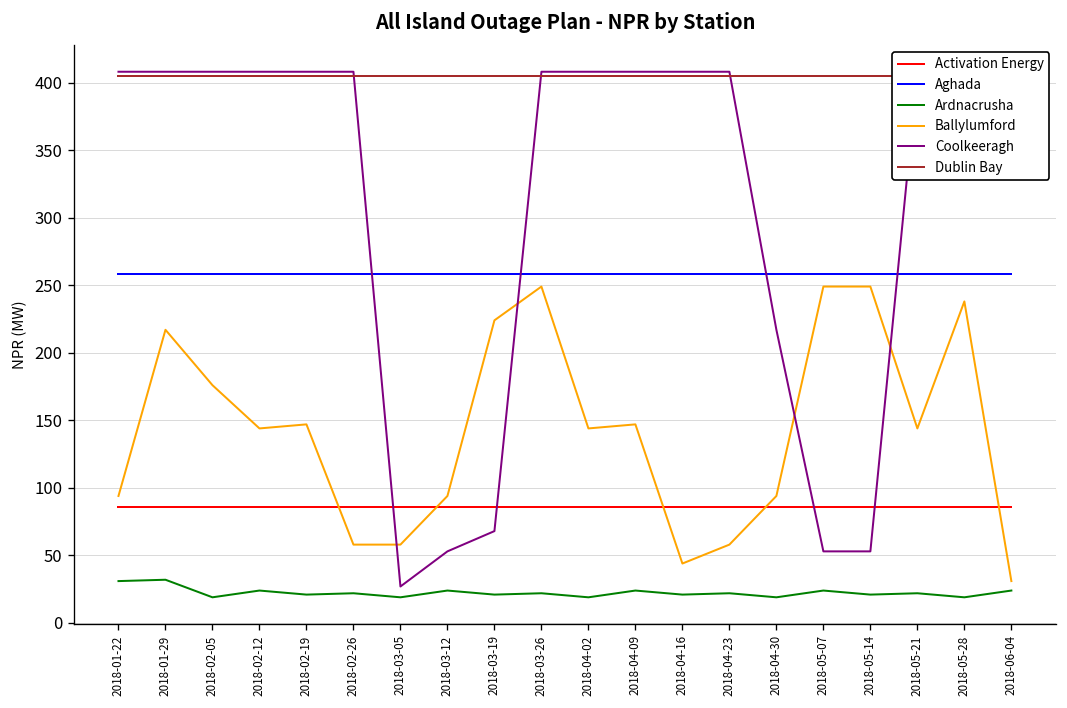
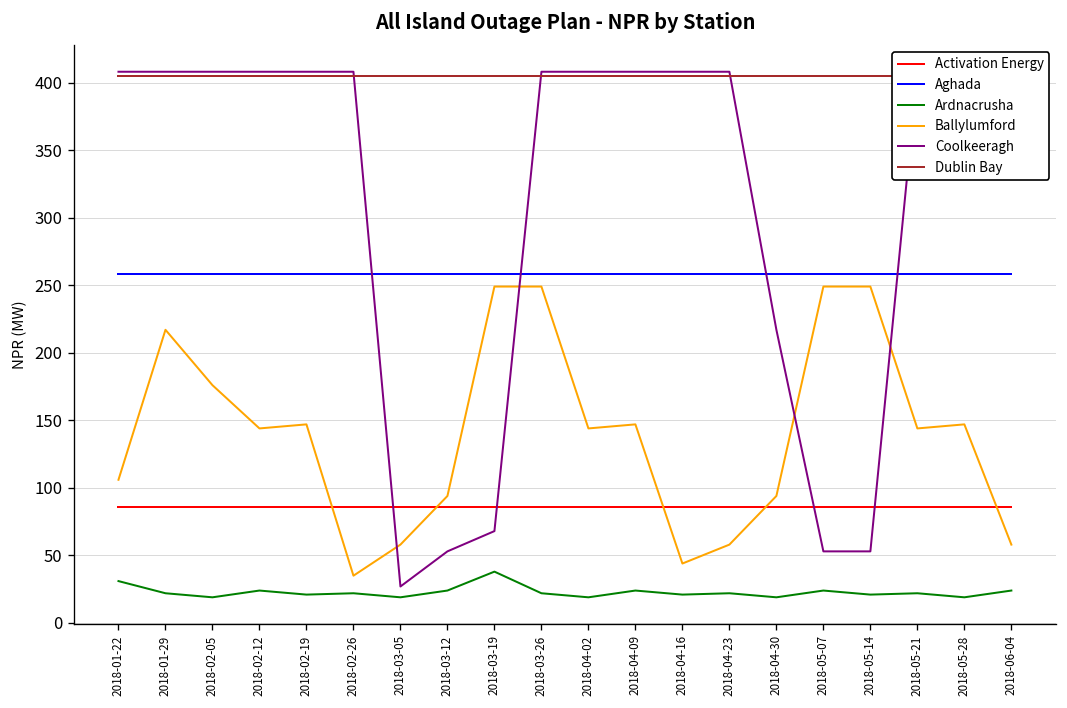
Ballylumford, 2018-01-22: 94 -> 106
Ardnacrusha, 2018-01-29: 32 -> 22
Ballylumford, 2018-02-26: 58 -> 35
Ardnacrusha, 2018-03-19: 21 -> 38
Ballylumford, 2018-03-19: 224 -> 249
Ballylumford, 2018-05-28: 238 -> 147
Ballylumford, 2018-06-04: 31 -> 58
